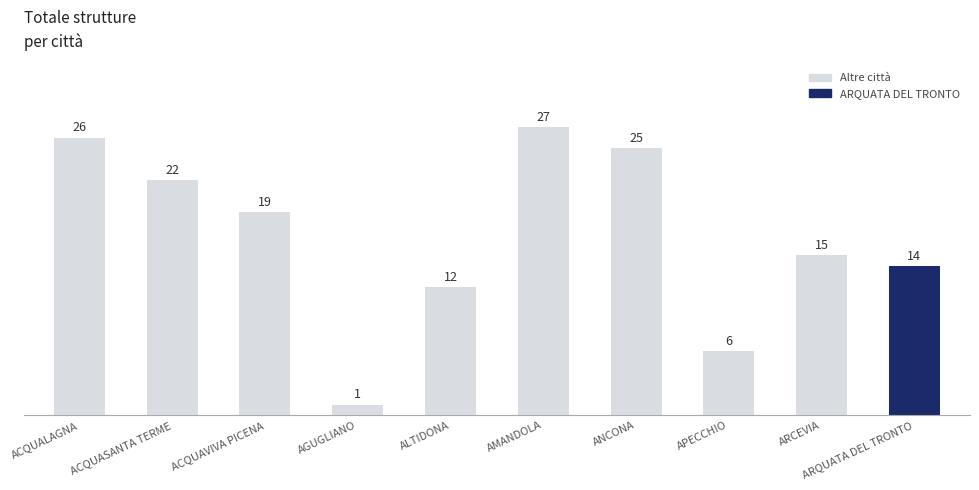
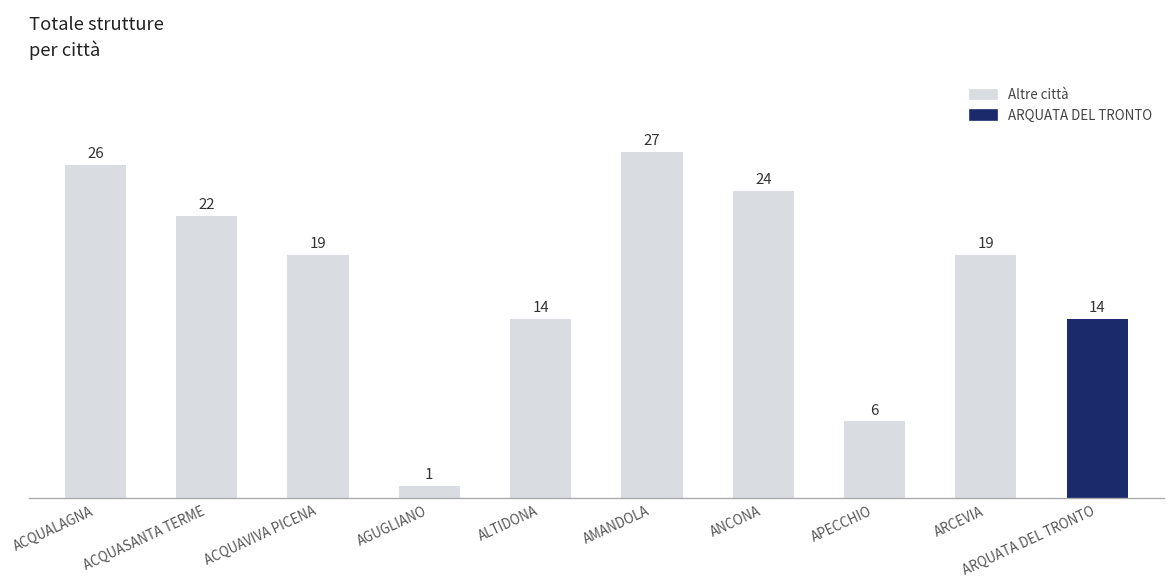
ALTIDONA: 12 -> 14
ANCONA: 25 -> 24
ARCEVIA: 15 -> 19
